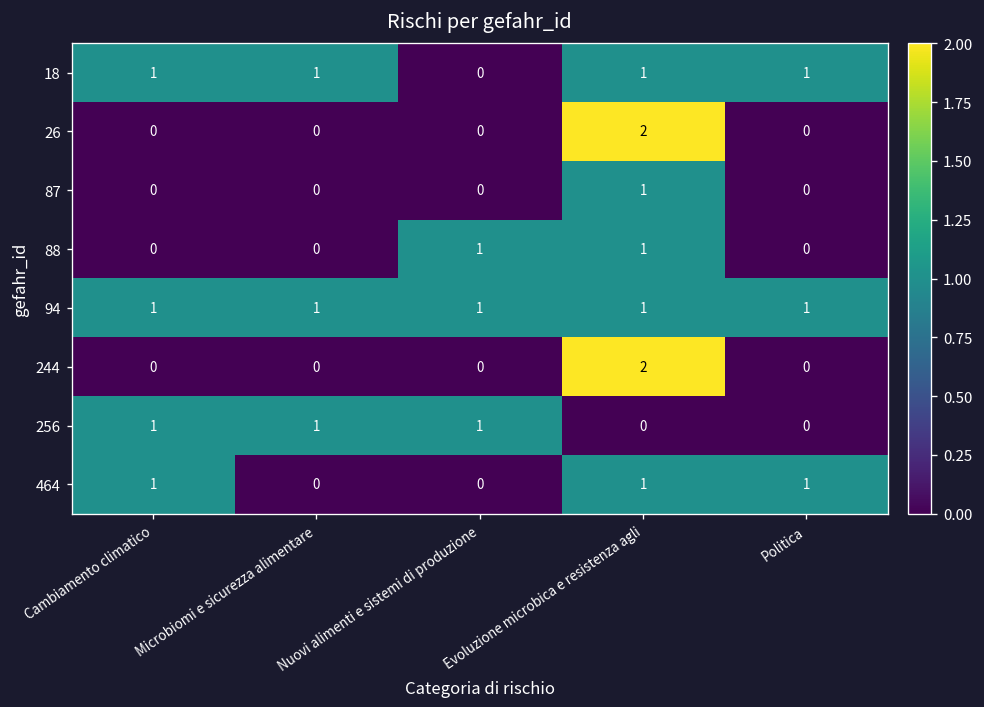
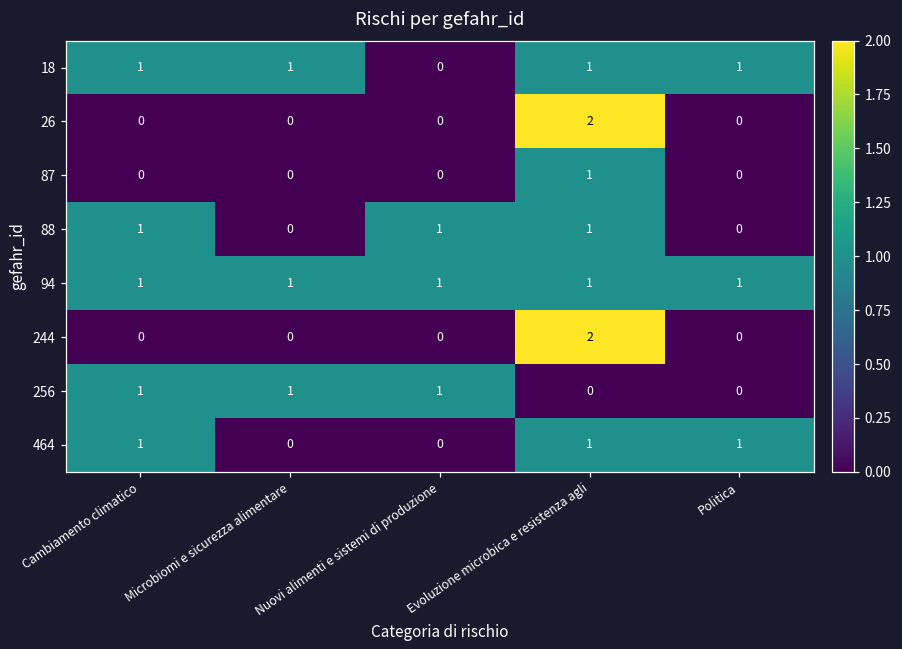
88, Cambiamento climatico: 0 -> 1
